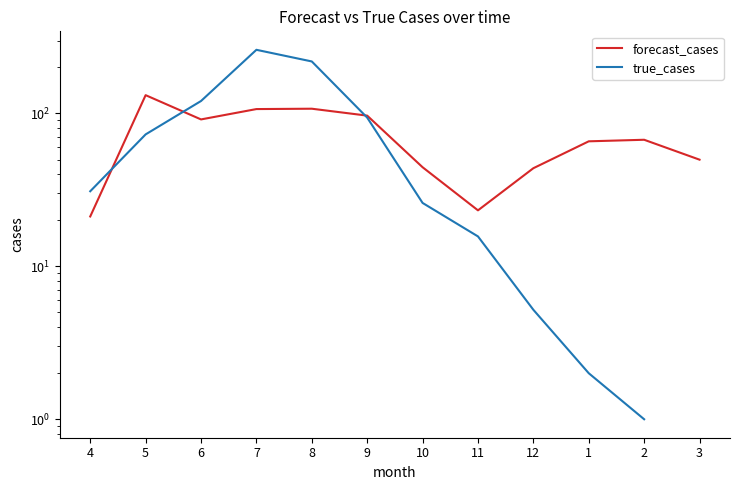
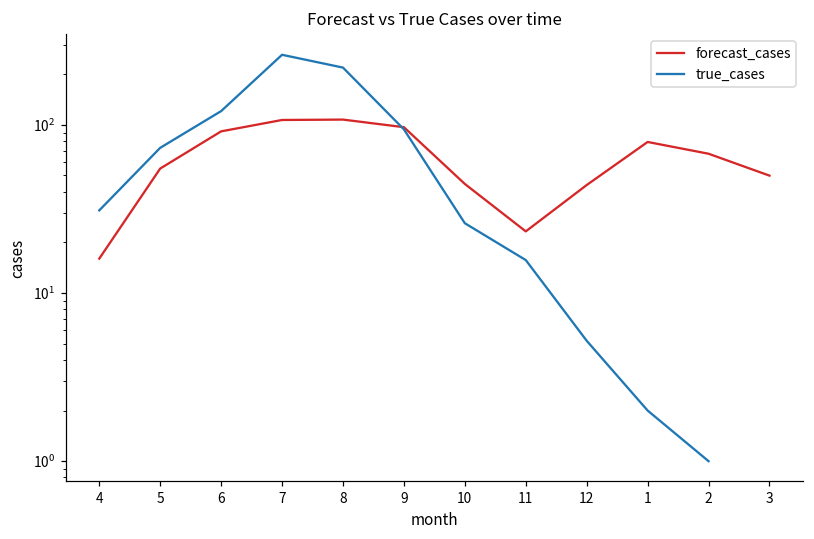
forecast_cases, 4: 21 -> 16
forecast_cases, 5: 130 -> 55
forecast_cases, 1: 66 -> 80
